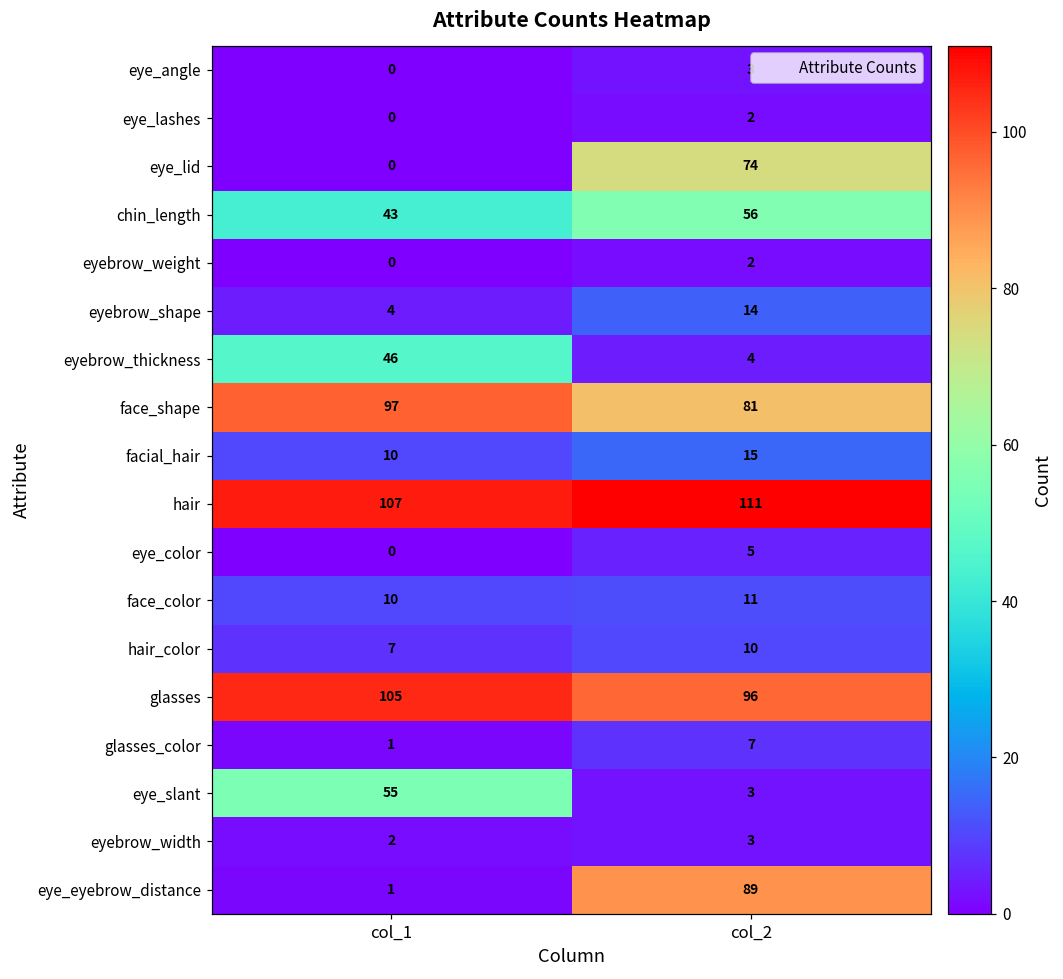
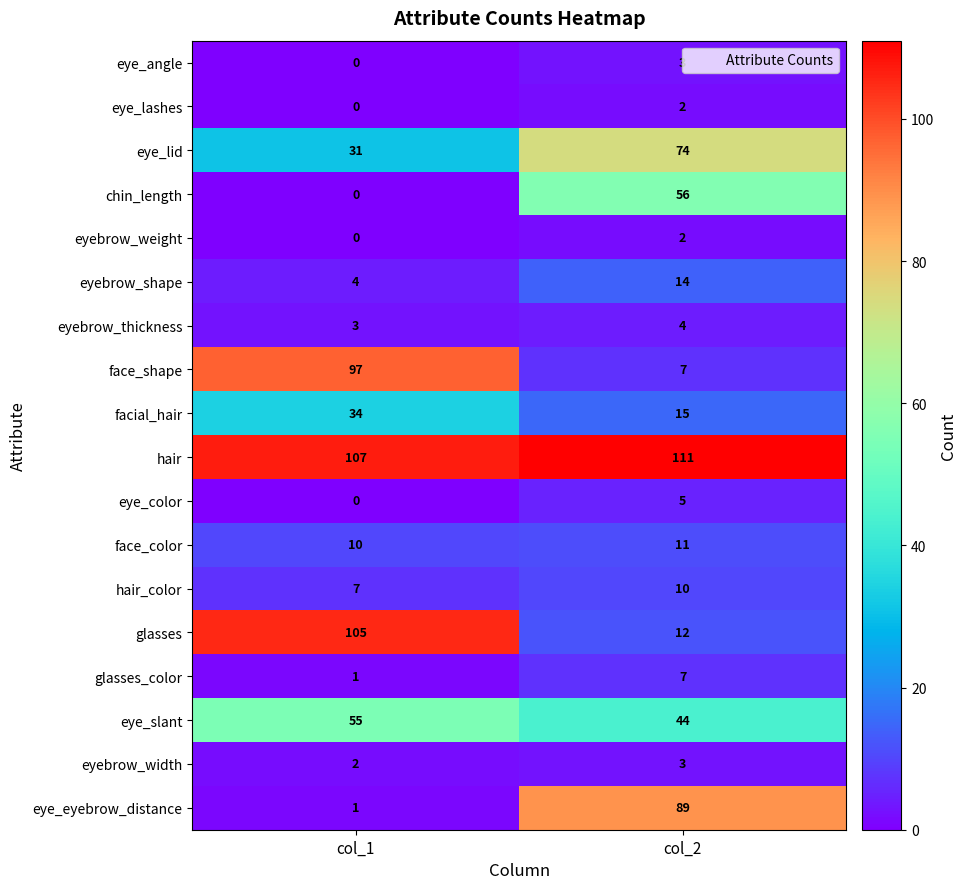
eye_lid, col_1: 0 -> 31
chin_length, col_1: 43 -> 0
eyebrow_thickness, col_1: 46 -> 3
face_shape, col_2: 81 -> 7
facial_hair, col_1: 10 -> 34
glasses, col_2: 96 -> 12
eye_slant, col_2: 3 -> 44
